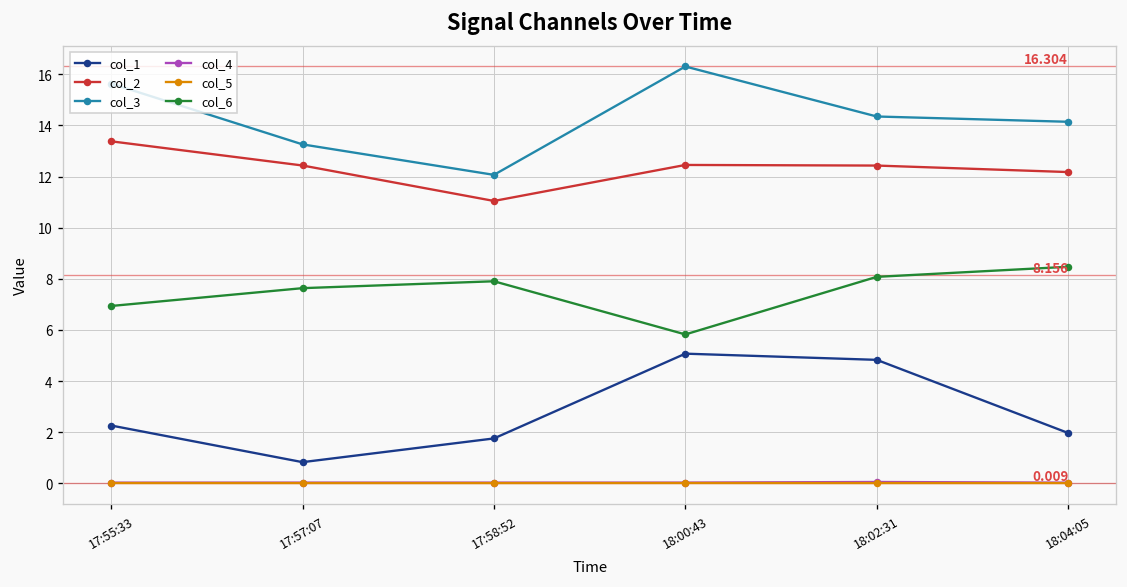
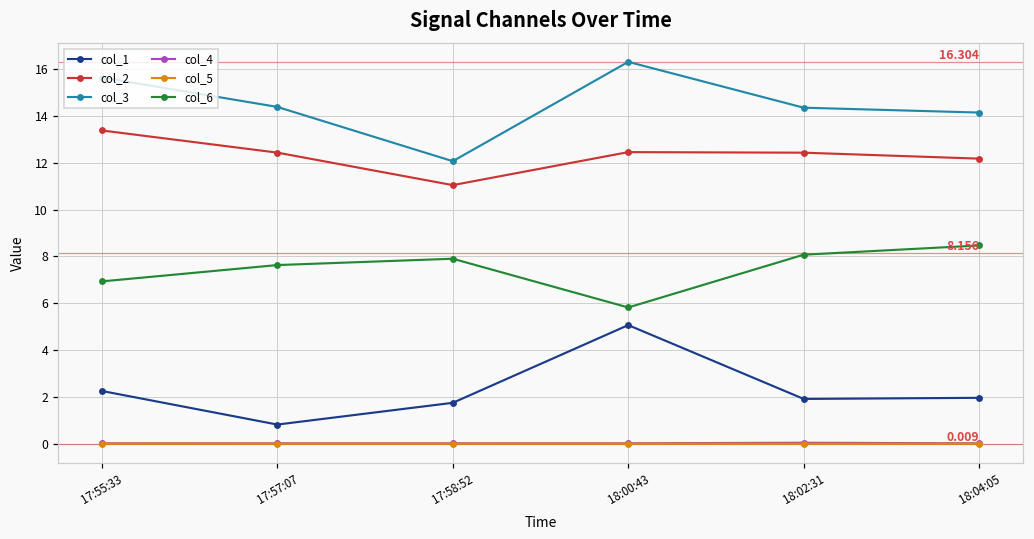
col_3, 17:57:07: 13.3 -> 14.4
col_1, 18:02:31: 4.8 -> 1.9
